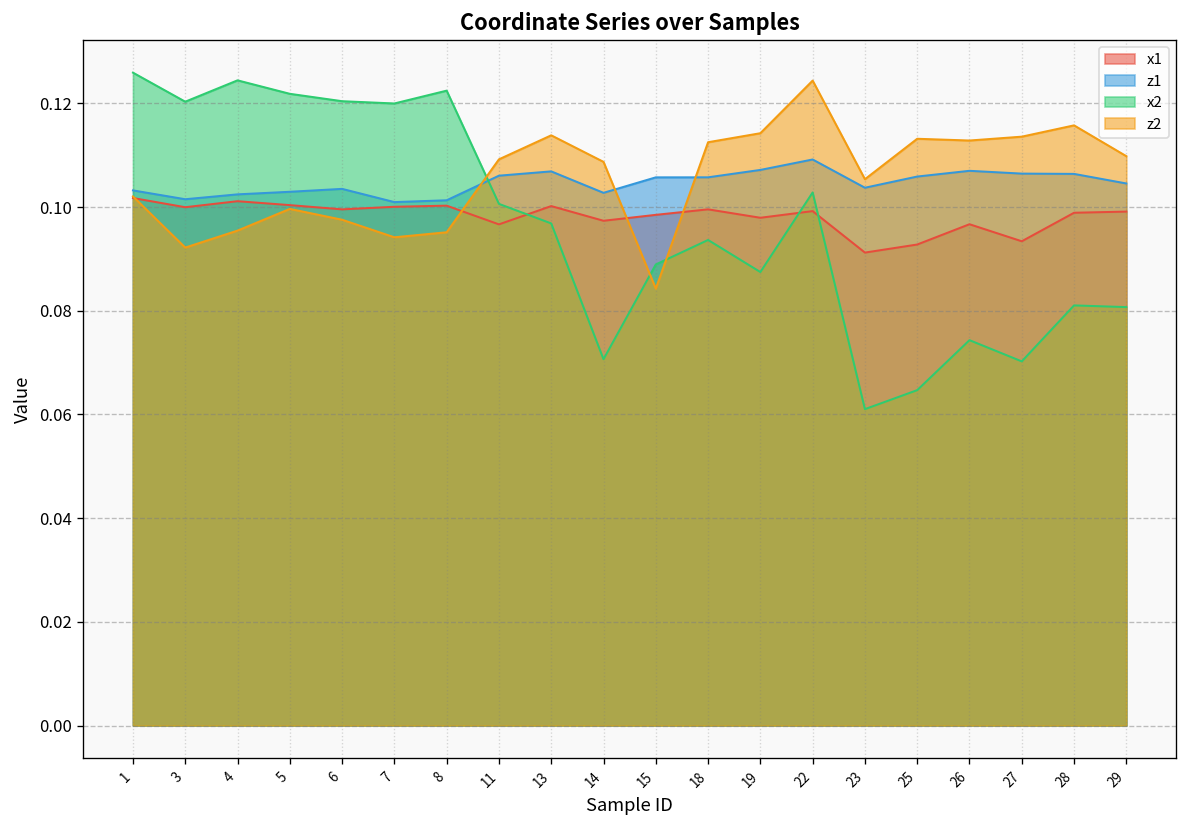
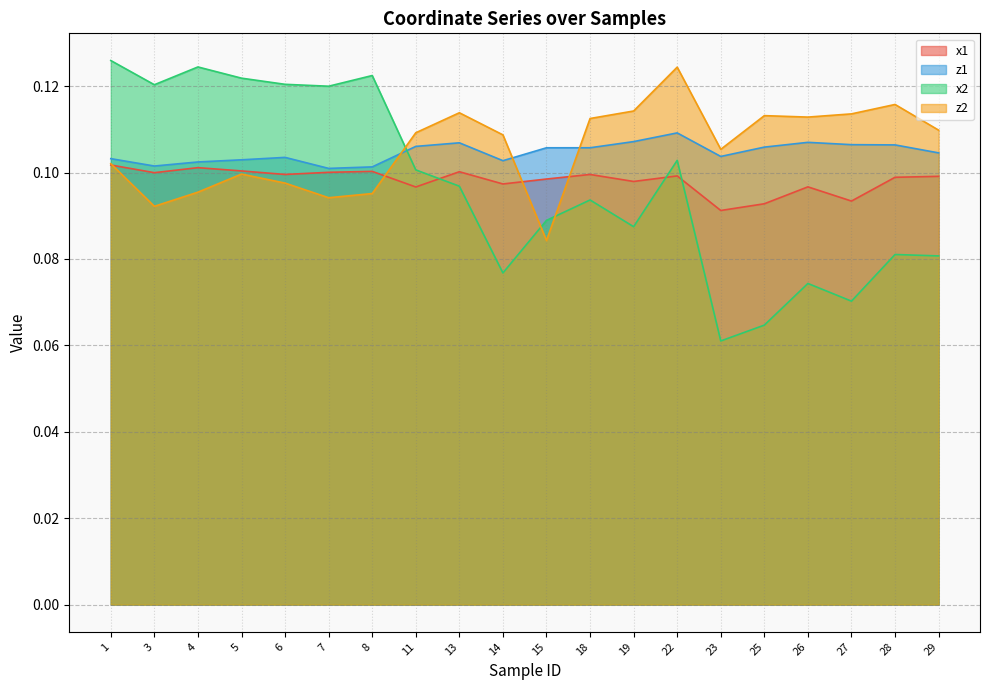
x2, 14: 0.071 -> 0.077
